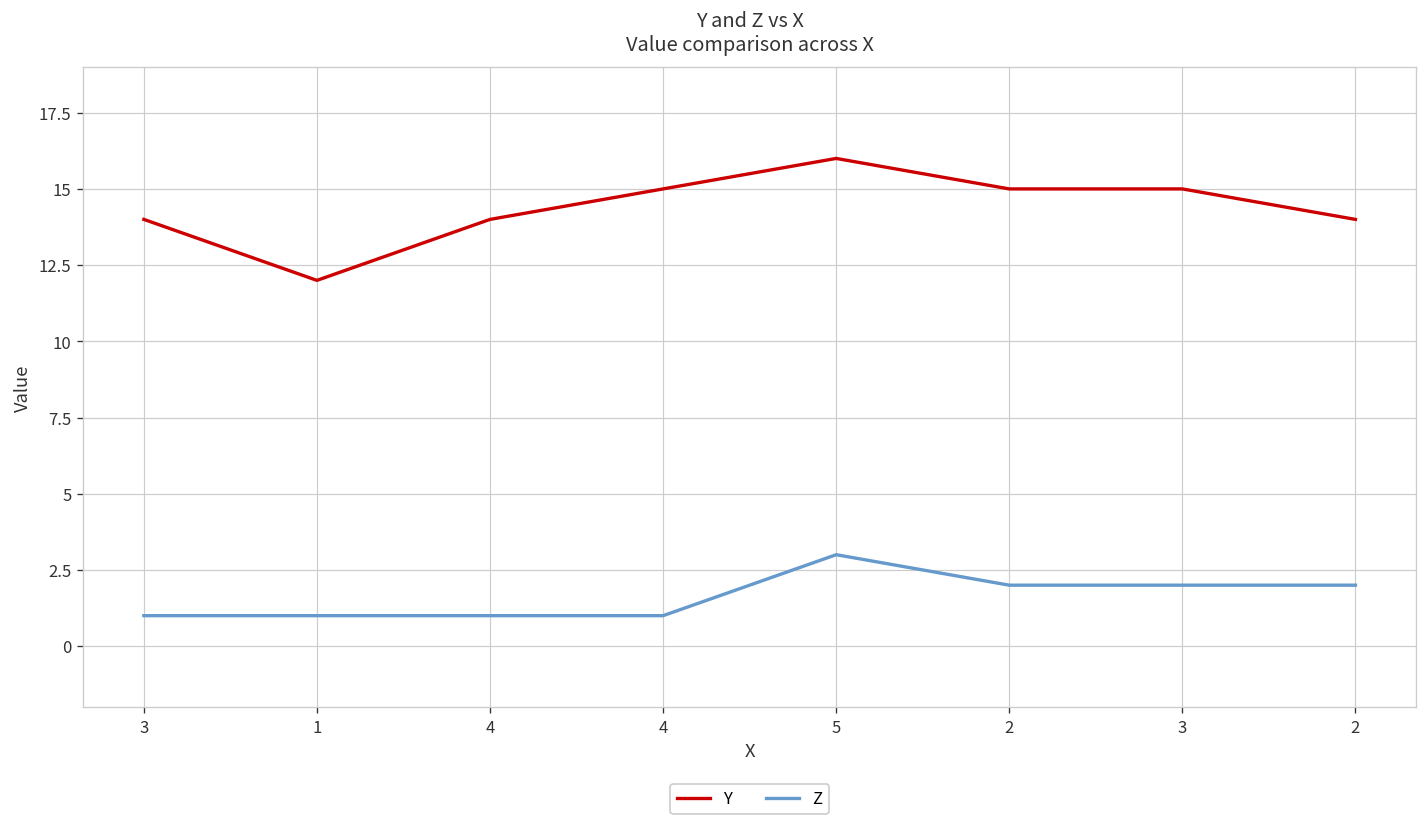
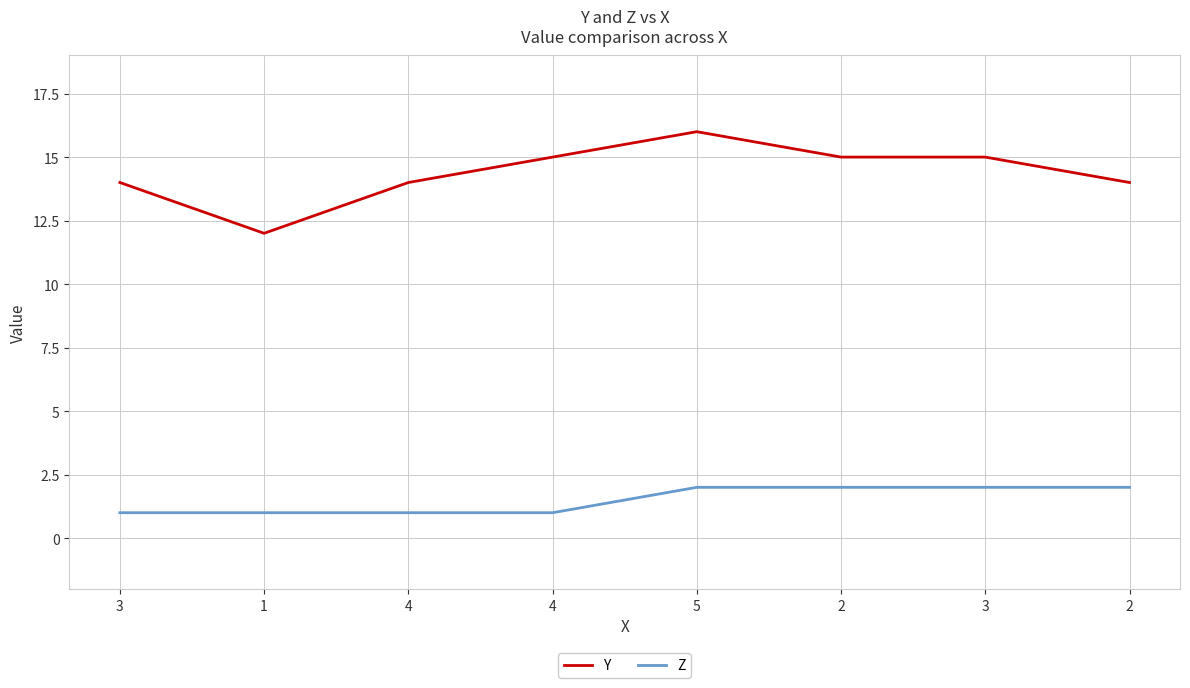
Z, 5: 3 -> 2
